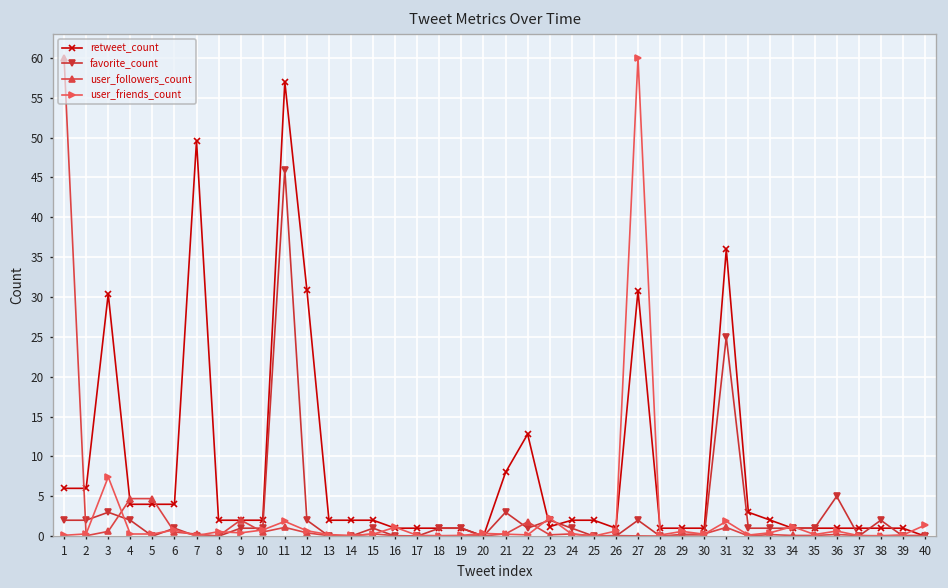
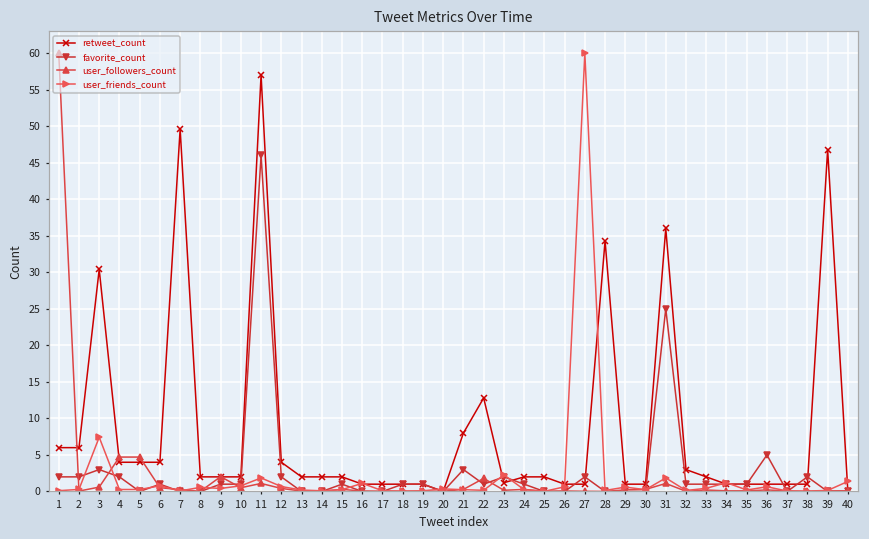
retweet_count, 12: 31 -> 4
retweet_count, 27: 31 -> 1
retweet_count, 28: 1 -> 34
retweet_count, 39: 1 -> 47
